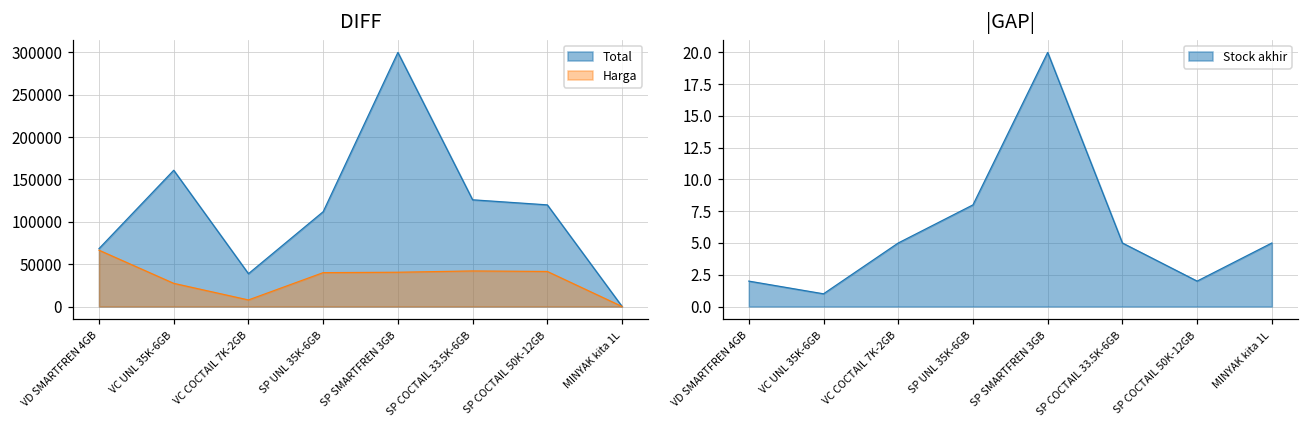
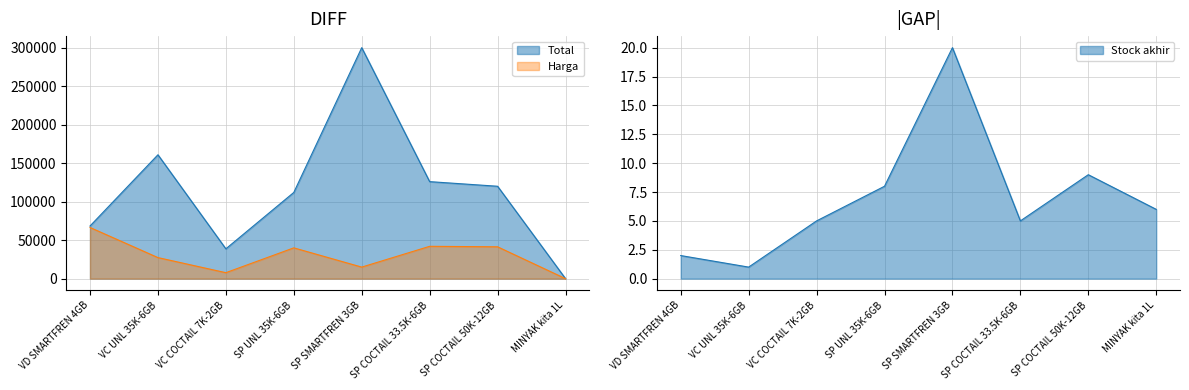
DIFF, Harga, SP SMARTFREN 3GB: 40000 -> 20000
|GAP|, SP COCTAIL 50K-12GB: 2 -> 9
|GAP|, MINYAK kita 1L: 5 -> 6
